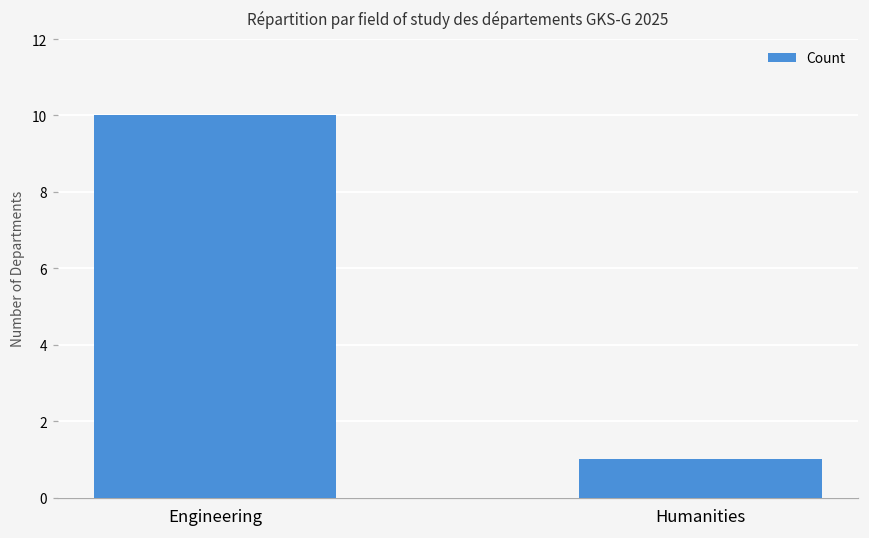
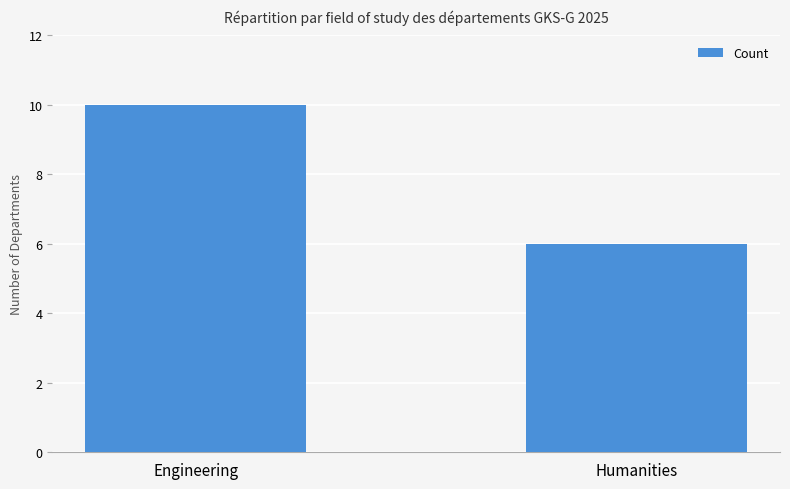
Humanities: 1 -> 6
